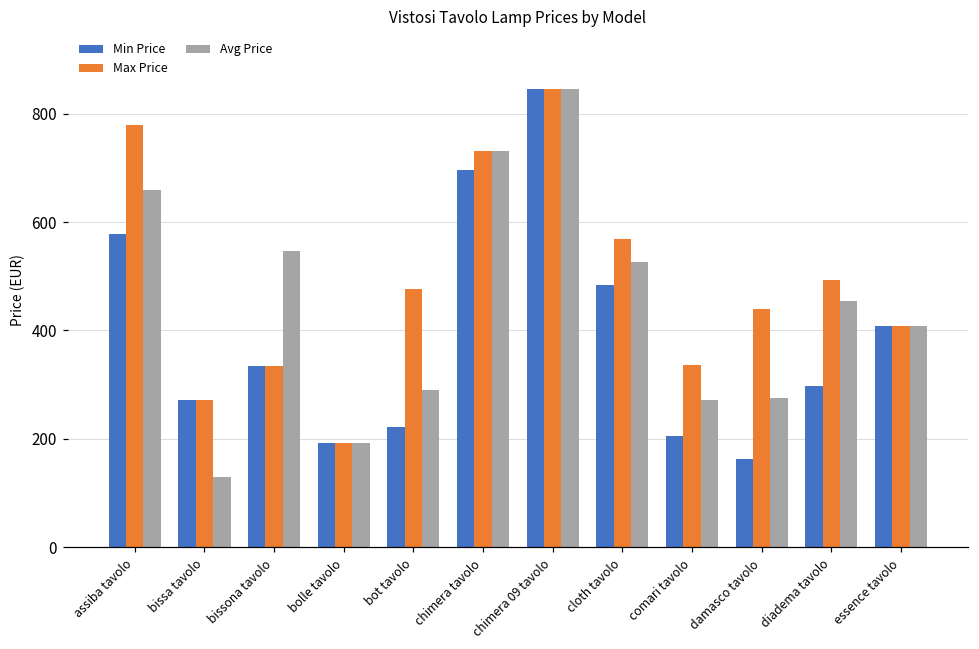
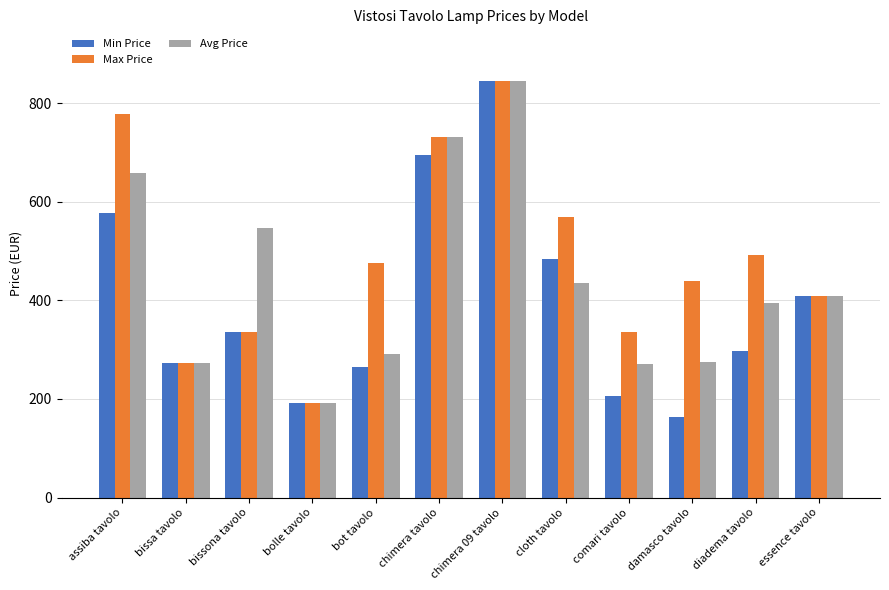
Avg Price, bissa tavolo: 130 -> 270
Min Price, bot tavolo: 220 -> 260
Avg Price, cloth tavolo: 530 -> 440
Avg Price, diadema tavolo: 450 -> 400
